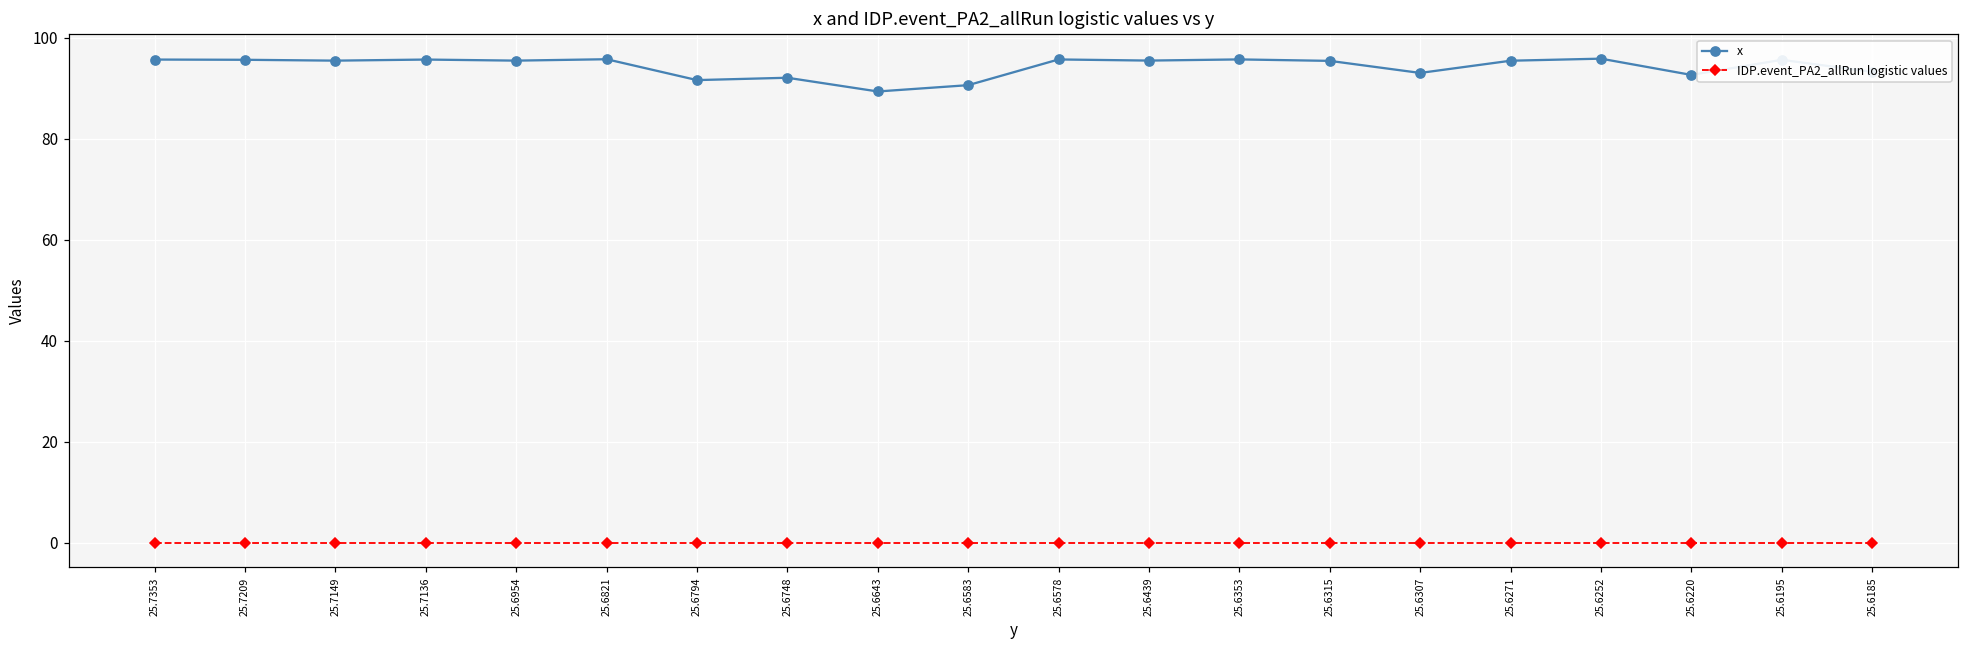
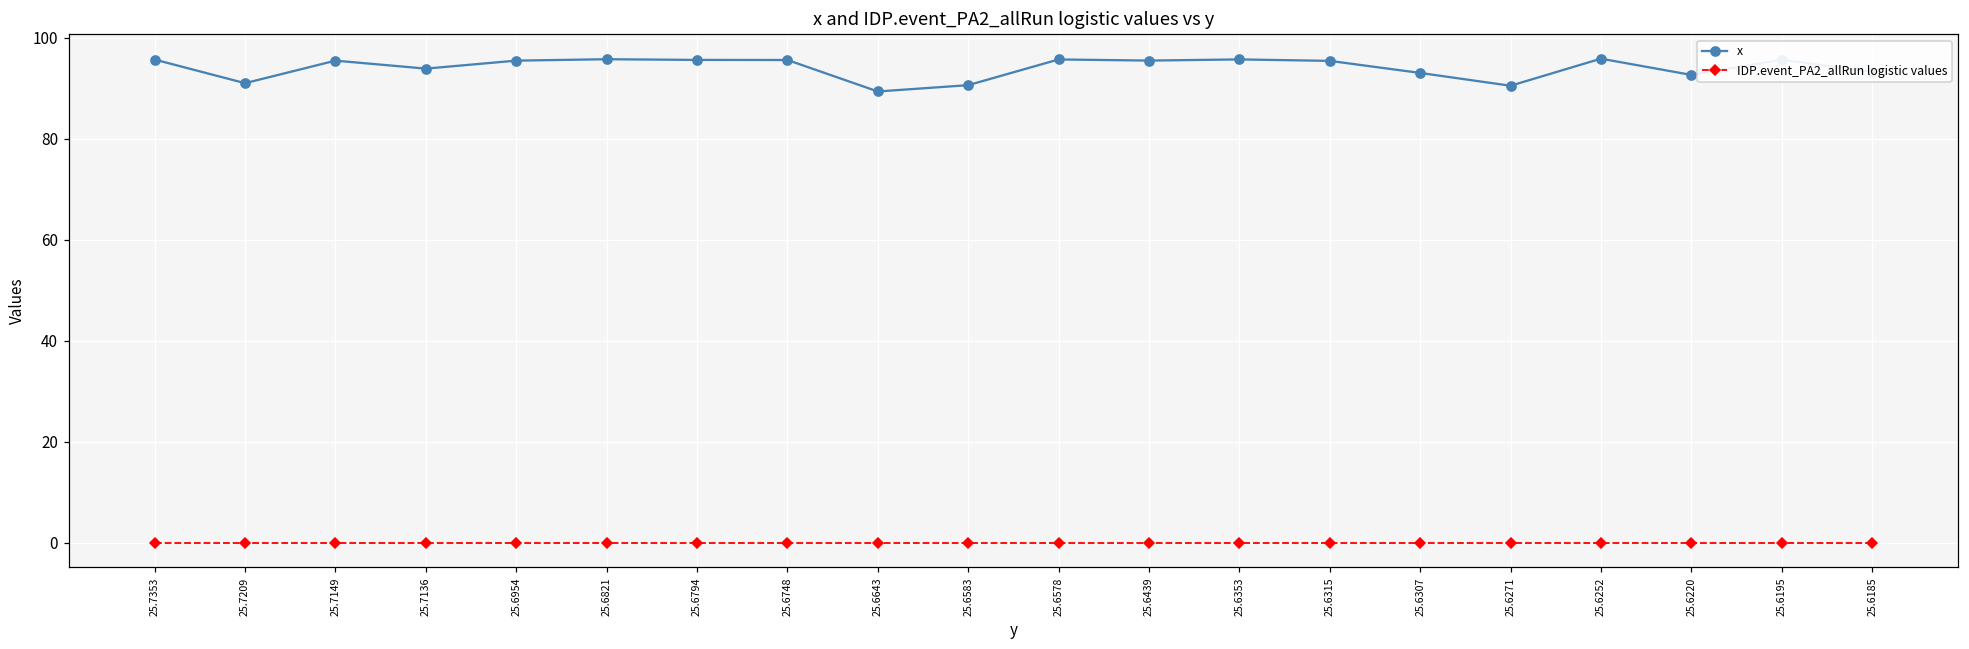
x, 25.7209: 96 -> 91
x, 25.7136: 96 -> 94
x, 25.6794: 92 -> 96
x, 25.6748: 92 -> 96
x, 25.6271: 95 -> 91
